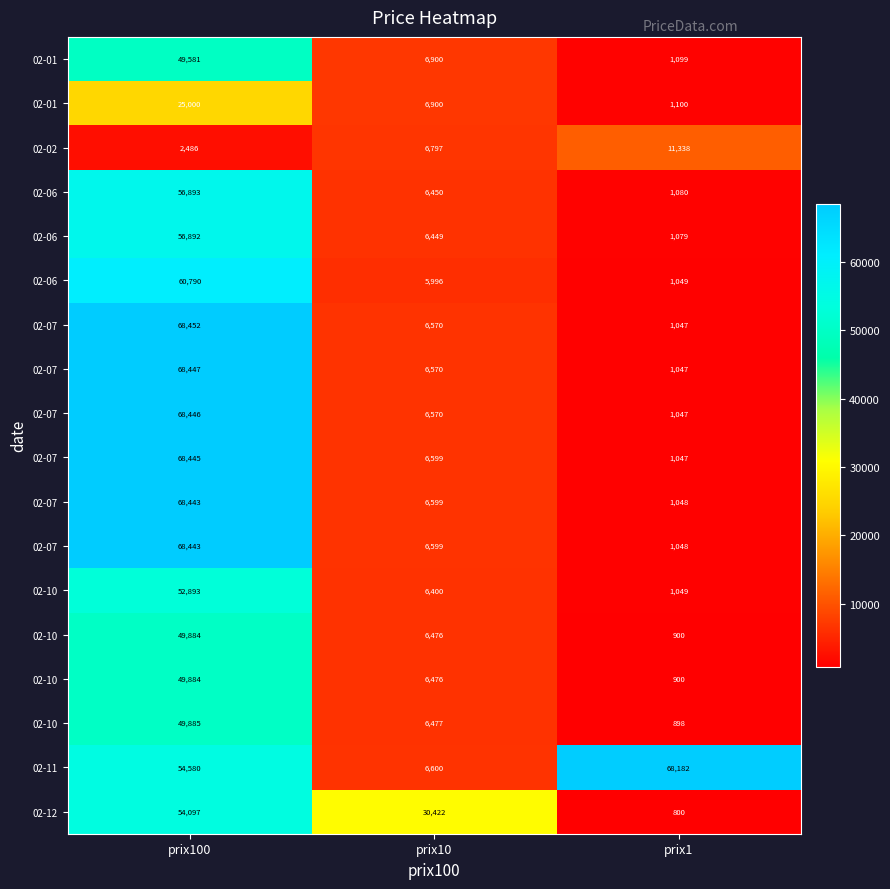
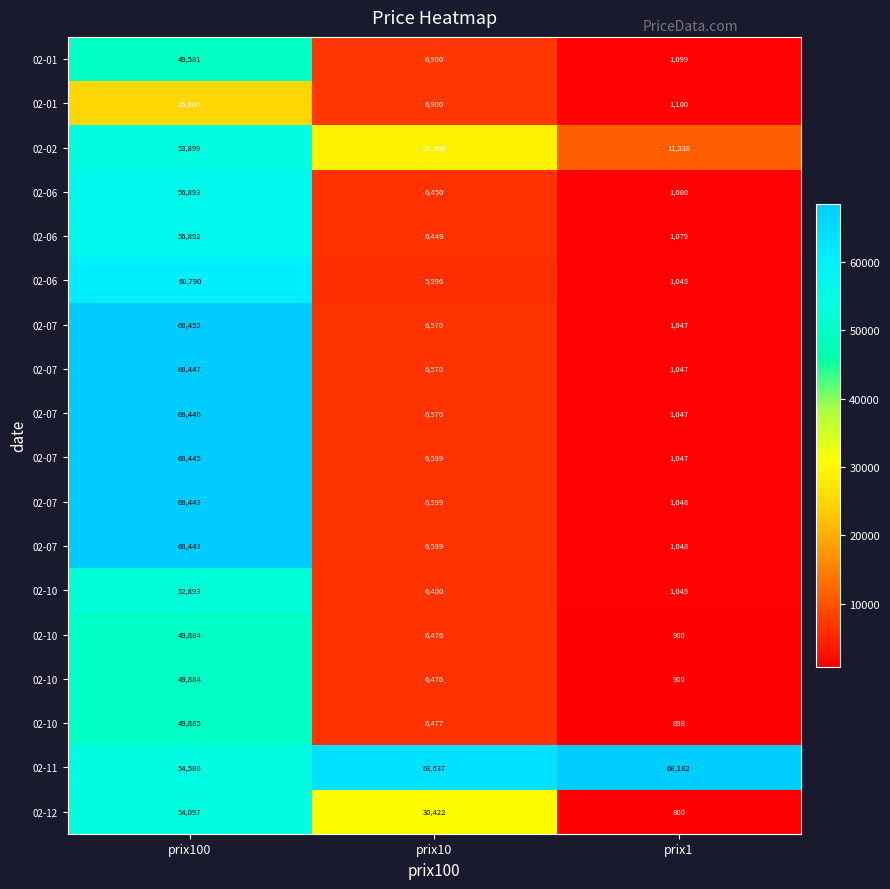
02-02, prix100: 2,486 -> 53,899
02-02, prix10: 6,797 -> 28,960
02-11, prix10: 6,600 -> 63,637
